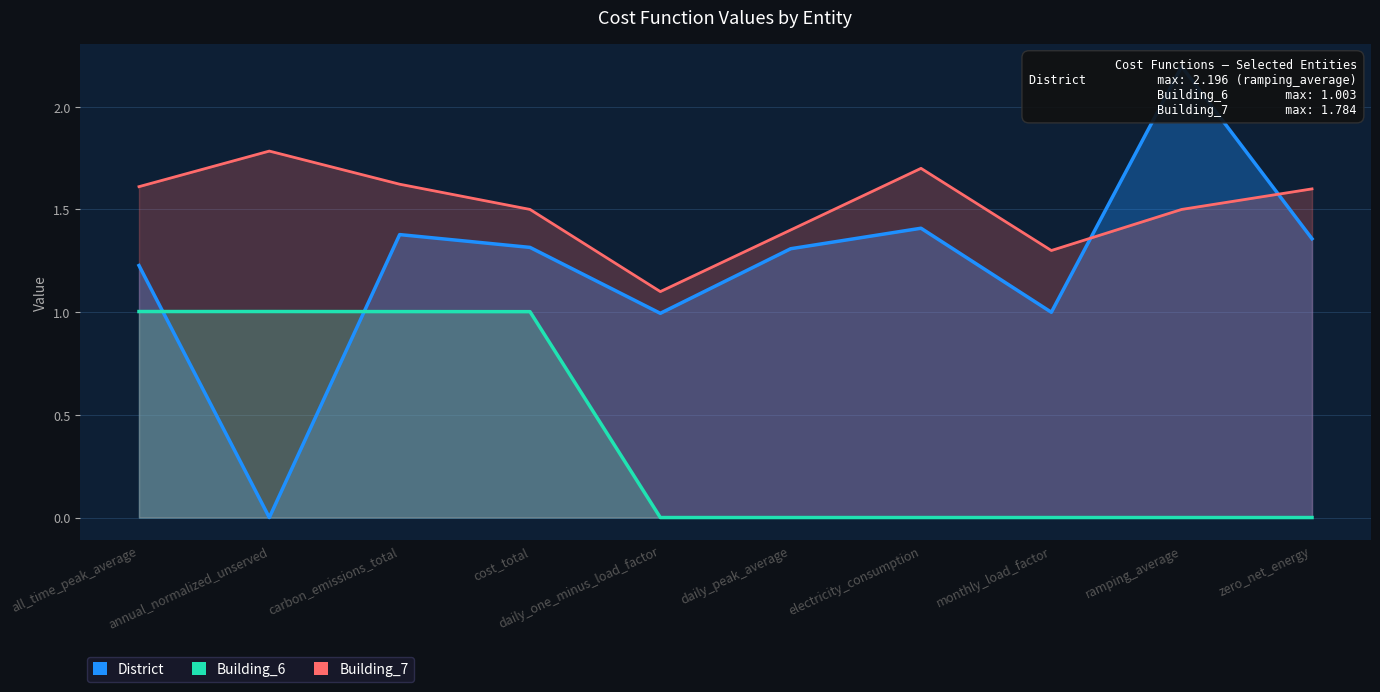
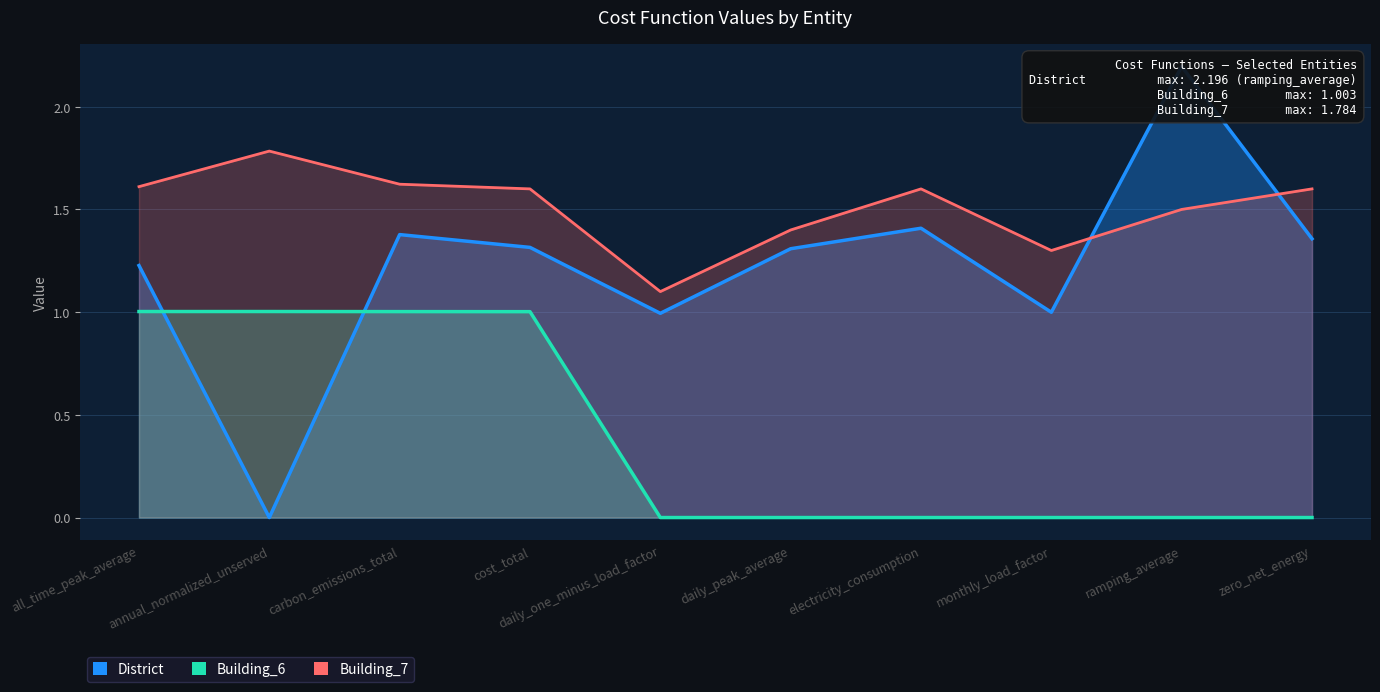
Building_7, cost_total: 1.5 -> 1.6
Building_7, electricity_consumption: 1.7 -> 1.6
